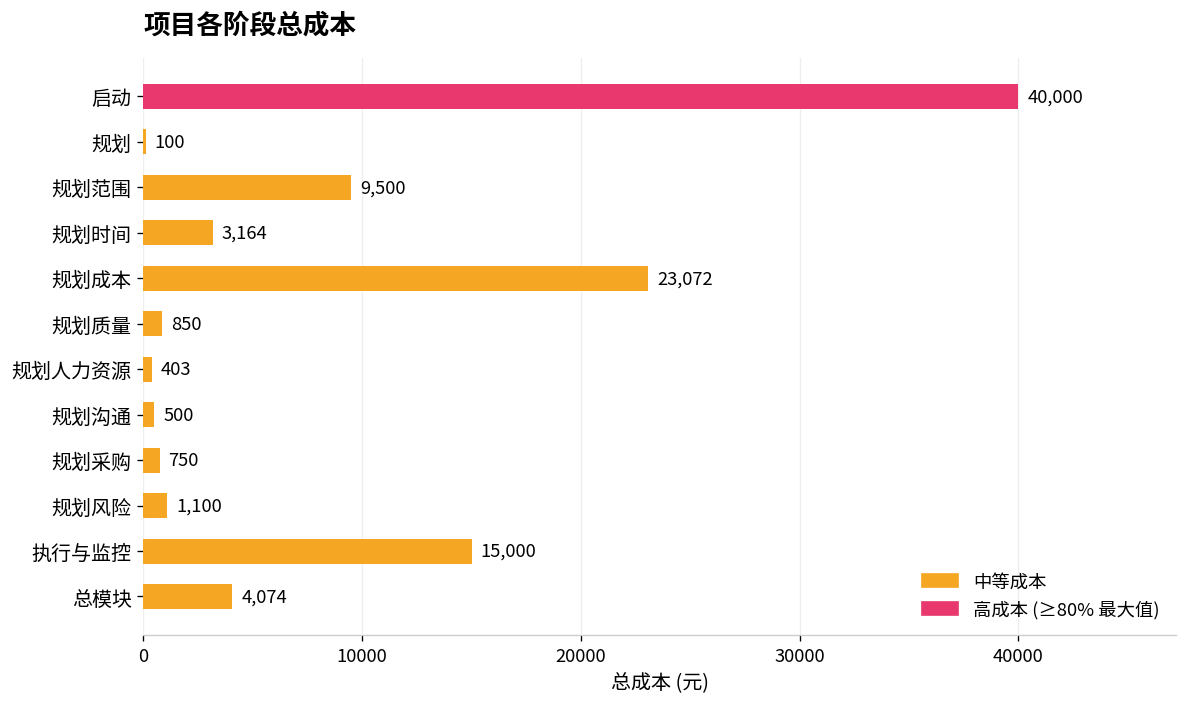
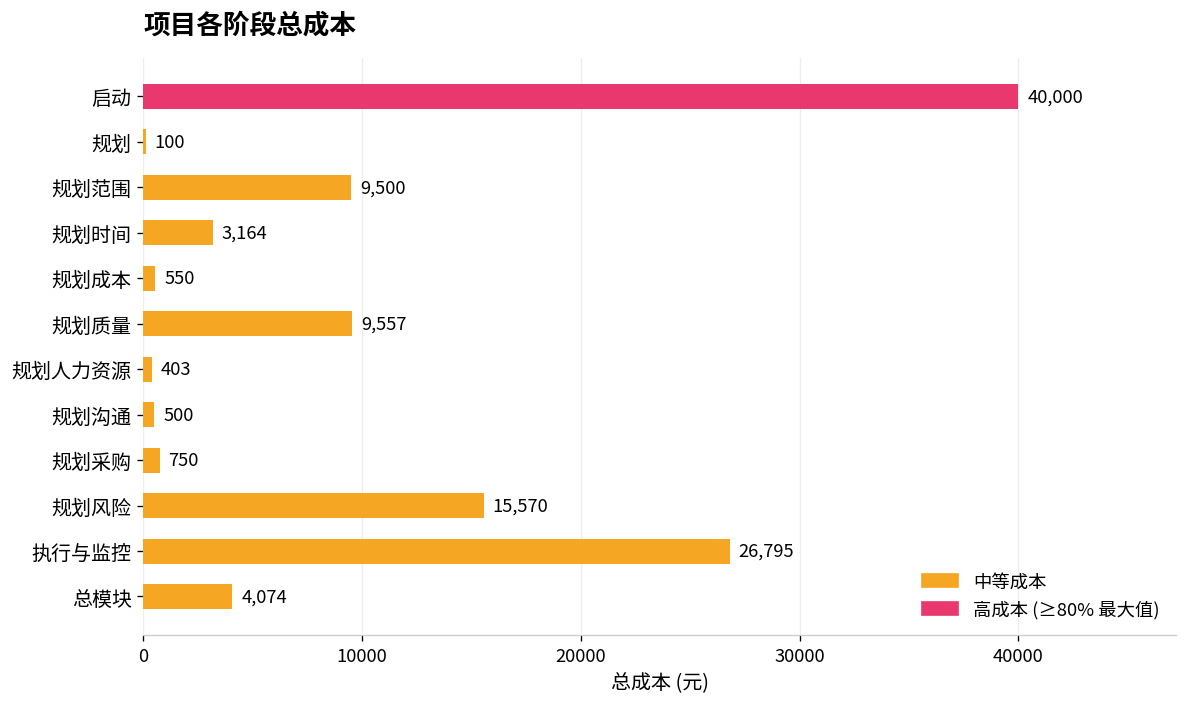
规划成本: 23,072 -> 550
规划质量: 850 -> 9,557
规划风险: 1,100 -> 15,570
执行与监控: 15,000 -> 26,795
